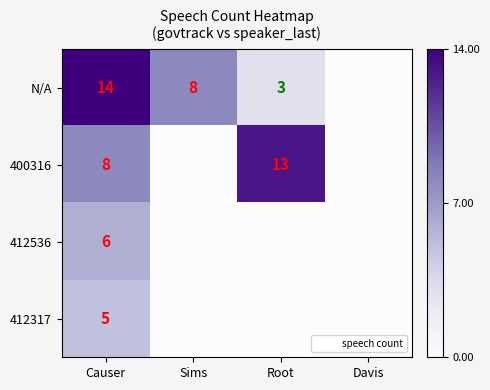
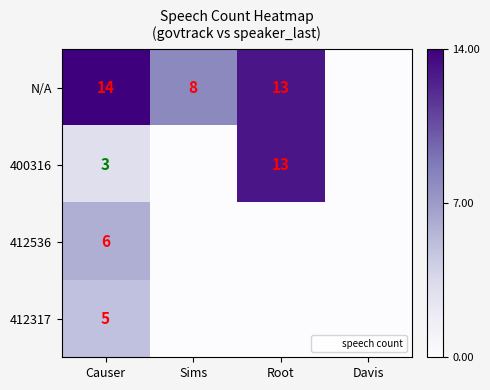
N/A, Root: 3 -> 13
400316, Causer: 8 -> 3
